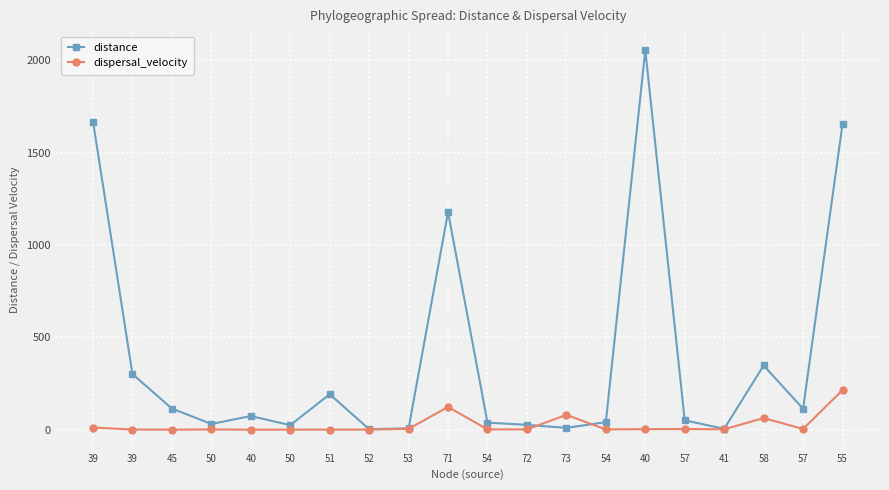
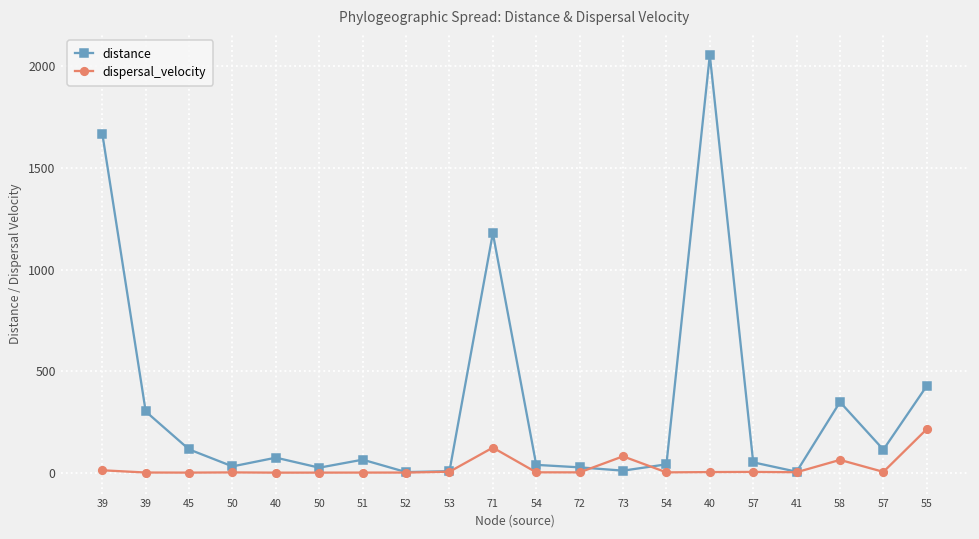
distance, 51: 190 -> 60
distance, 55: 1660 -> 430
